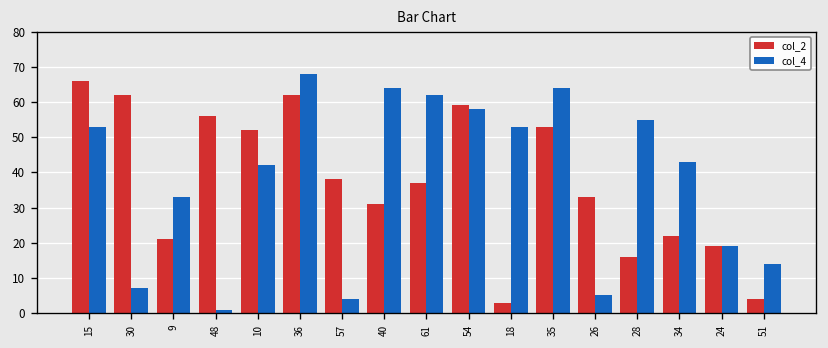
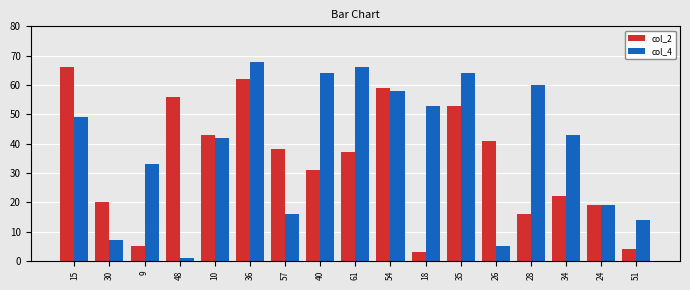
col_4, 15: 53 -> 49
col_2, 30: 62 -> 20
col_2, 9: 21 -> 5
col_2, 10: 52 -> 43
col_4, 57: 4 -> 16
col_4, 61: 62 -> 66
col_2, 26: 33 -> 41
col_4, 28: 55 -> 60
